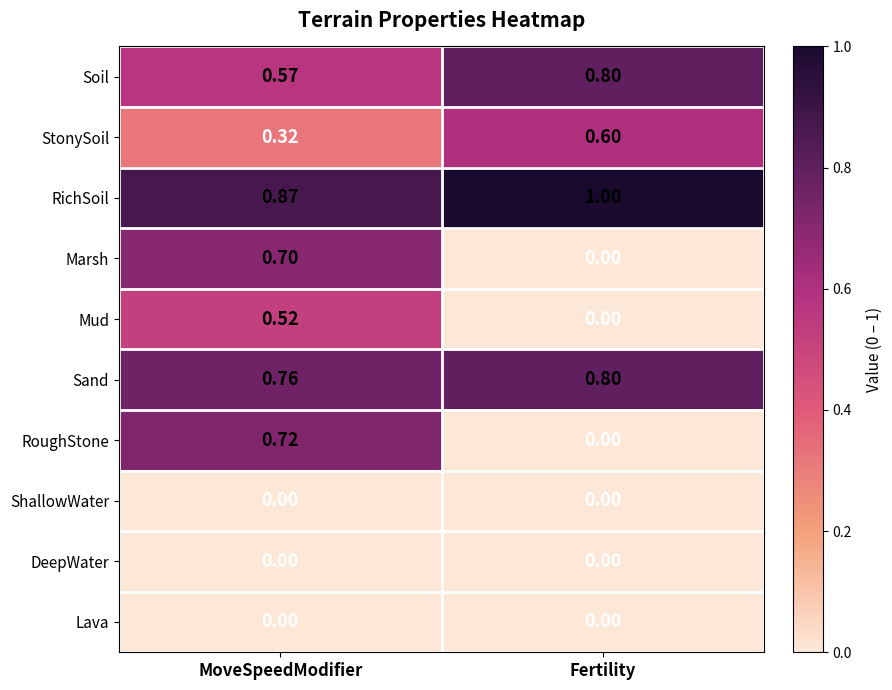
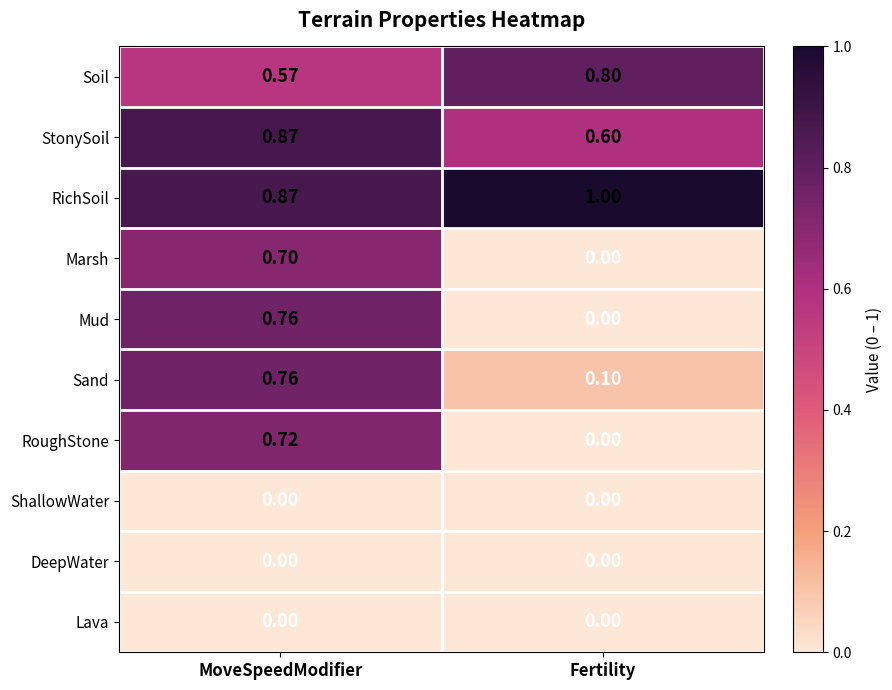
StonySoil, MoveSpeedModifier: 0.32 -> 0.87
Mud, MoveSpeedModifier: 0.52 -> 0.76
Sand, Fertility: 0.80 -> 0.10
